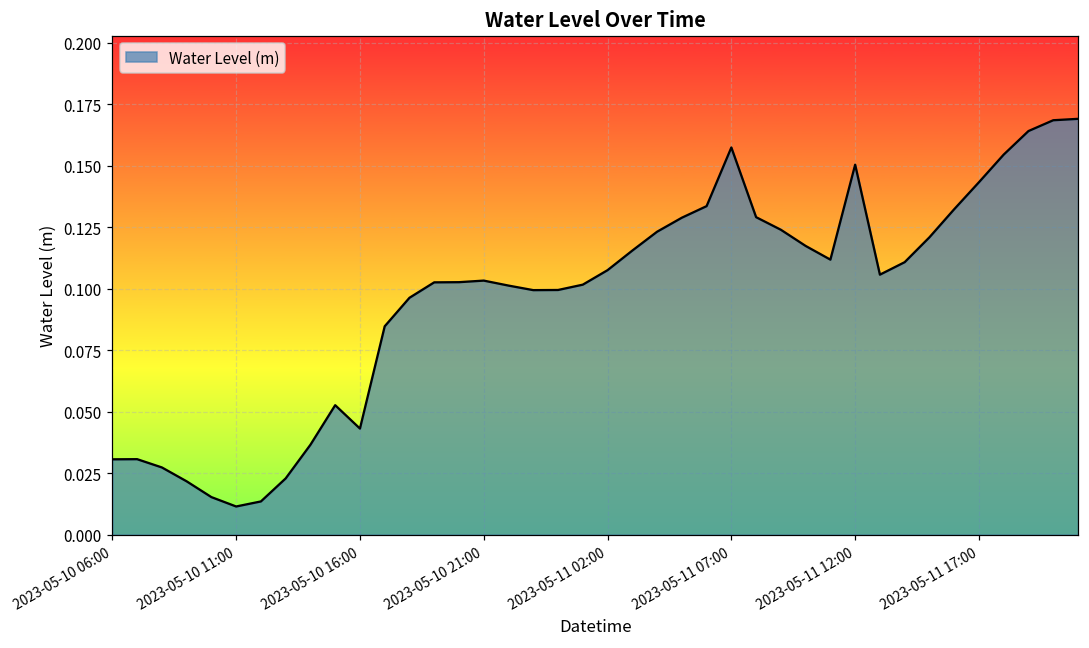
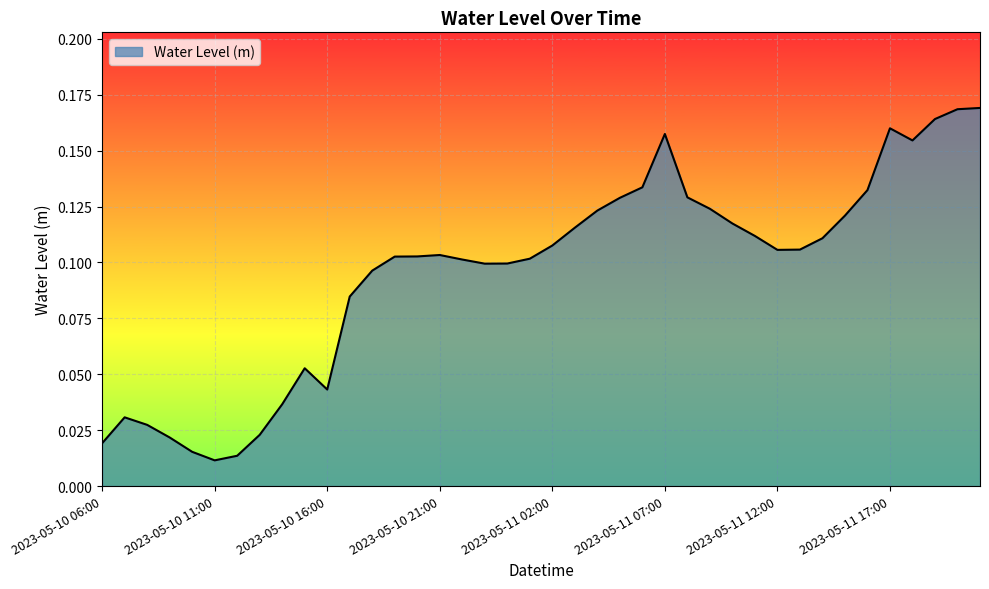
2023-05-10 06:00: 0.031 -> 0.019
2023-05-11 12:00: 0.150 -> 0.106
2023-05-11 17:00: 0.143 -> 0.160
